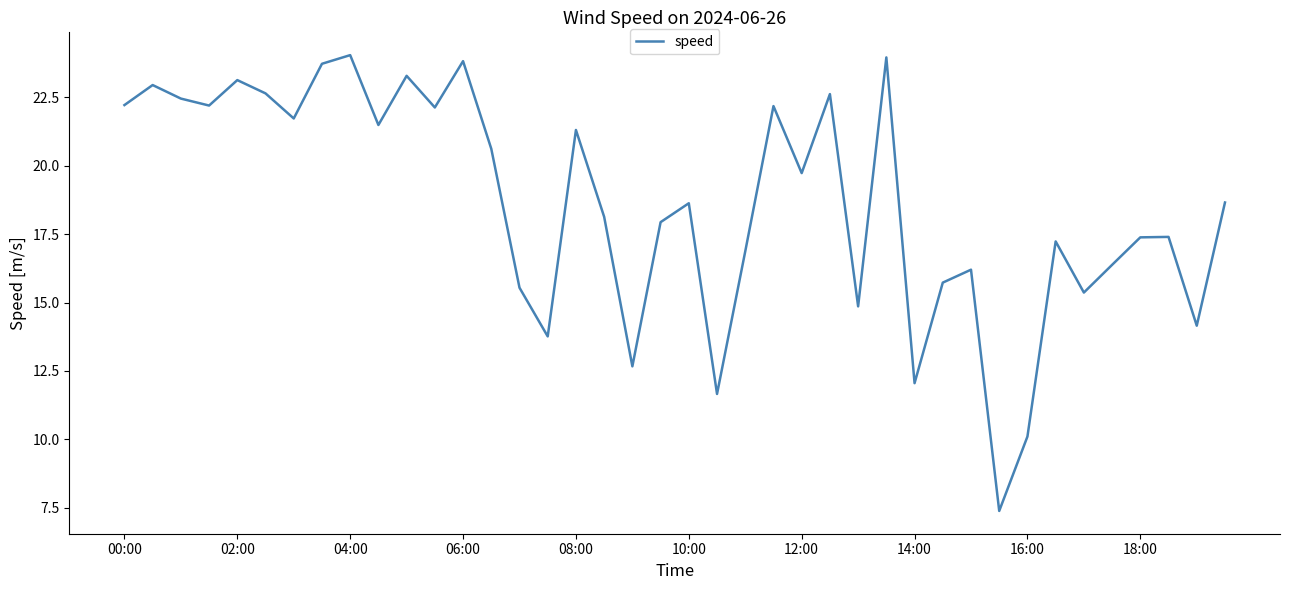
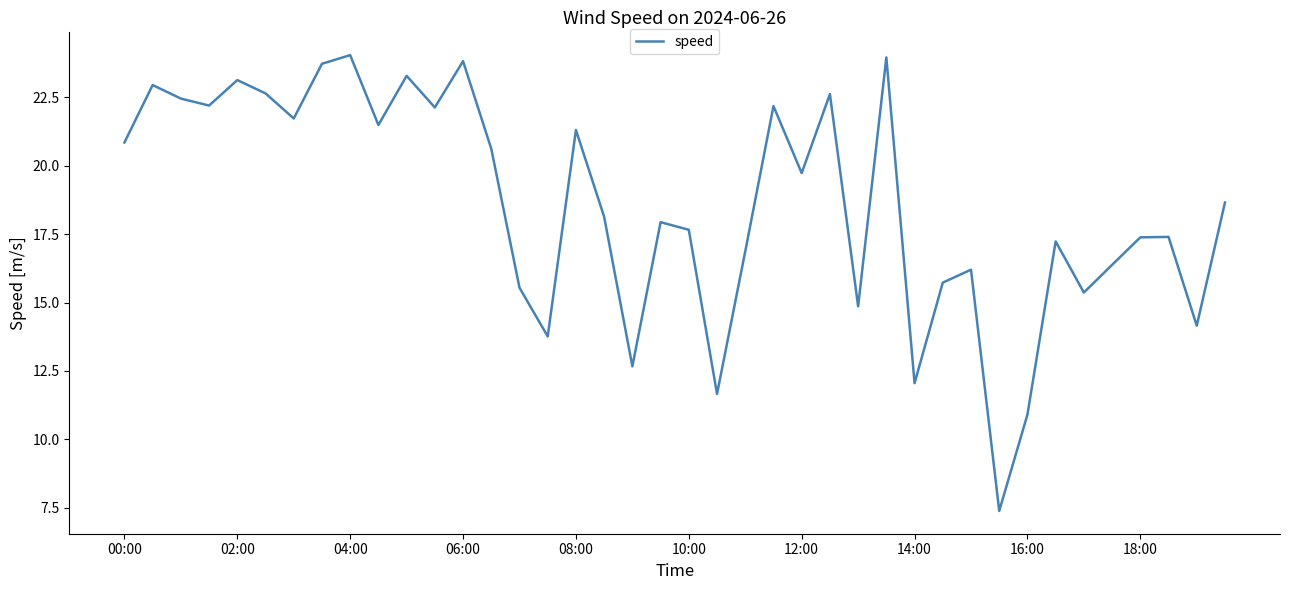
00:00: 22.2 -> 20.8
10:00: 18.6 -> 17.7
16:00: 10.1 -> 10.9
